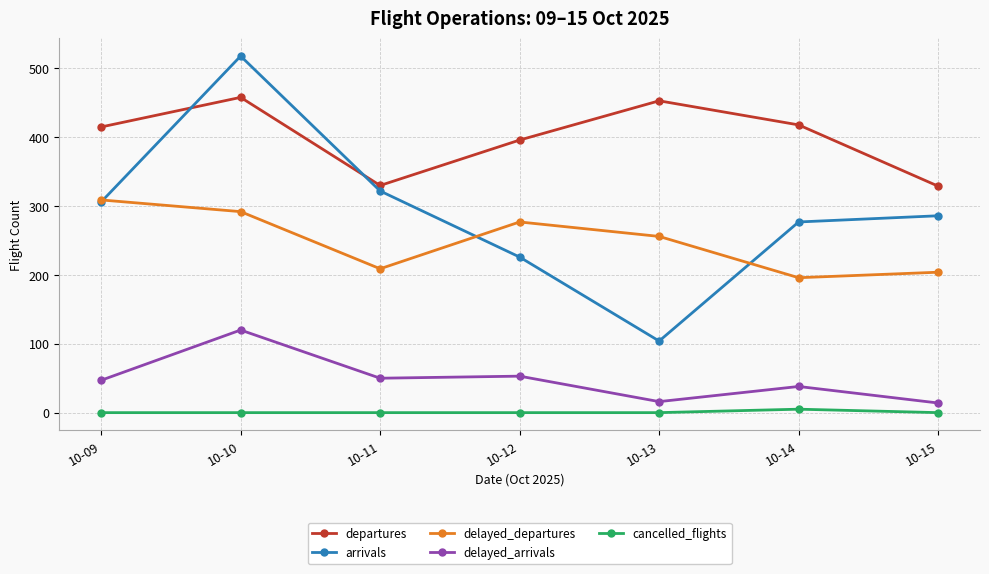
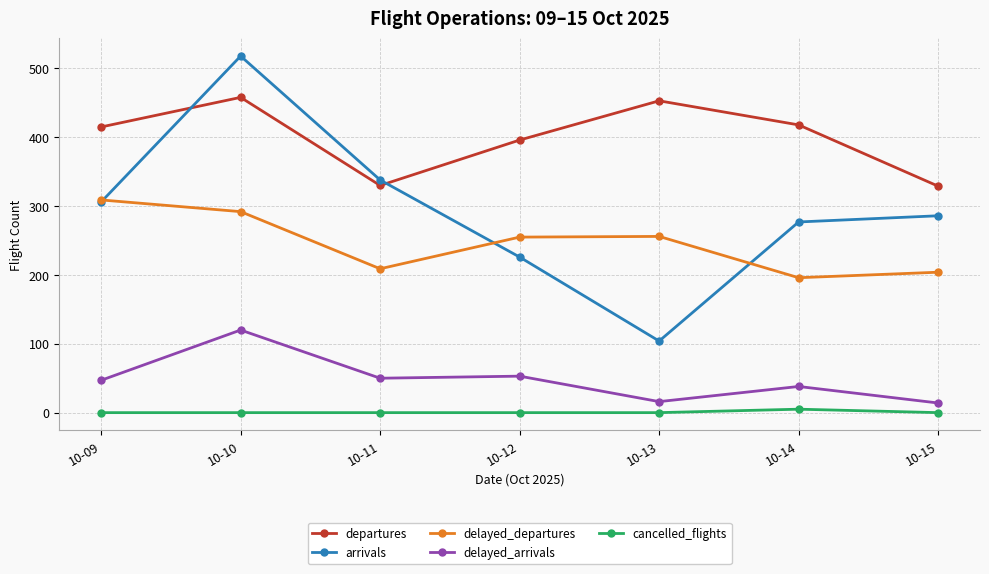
arrivals, 10-11: 320 -> 340
delayed_departures, 10-12: 280 -> 260
